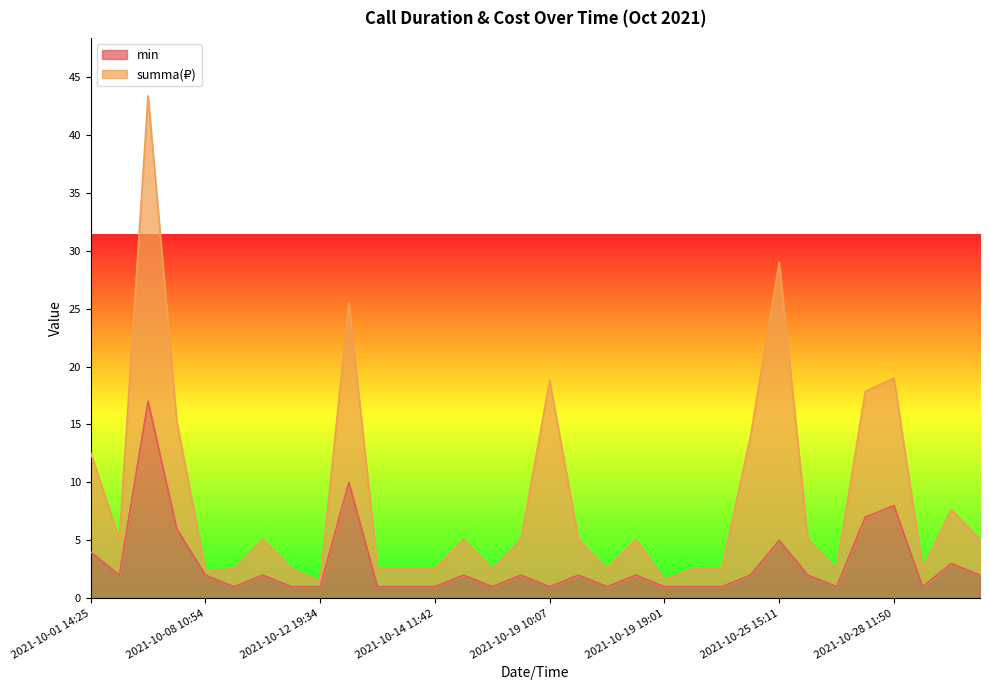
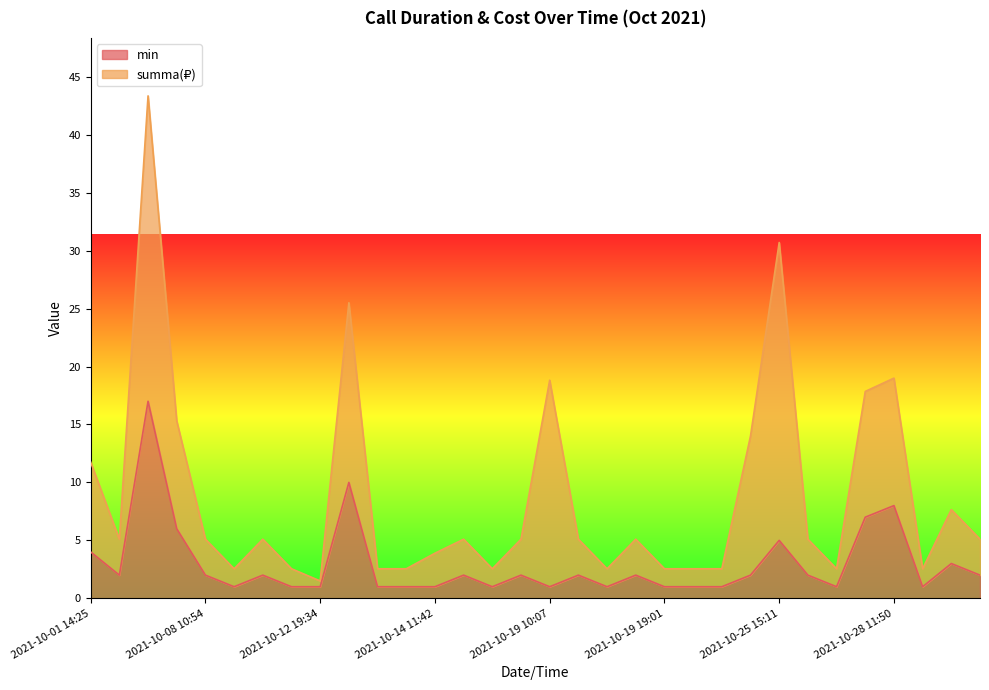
summa(₽), 2021-10-01 14:25: 8.6 -> 7.8
summa(₽), 2021-10-08 10:54: 0.4 -> 3.1
summa(₽), 2021-10-14 11:42: 1.5 -> 2.9
summa(₽), 2021-10-19 19:01: 0.7 -> 1.5
summa(₽), 2021-10-25 15:11: 24.0 -> 25.7
